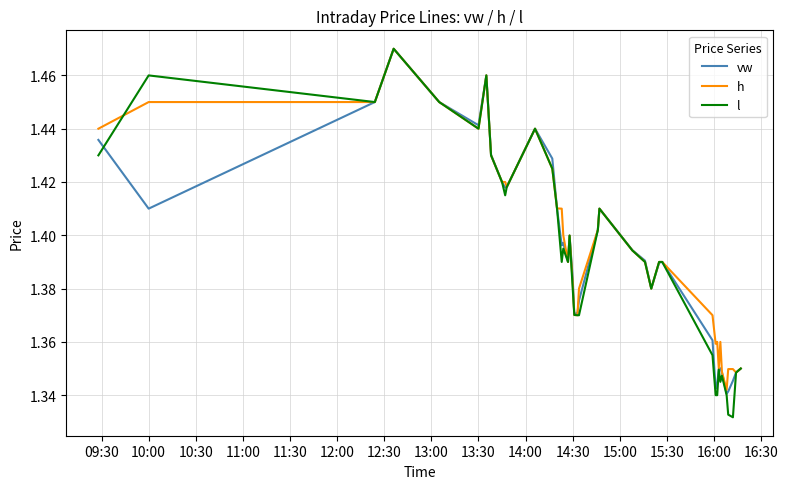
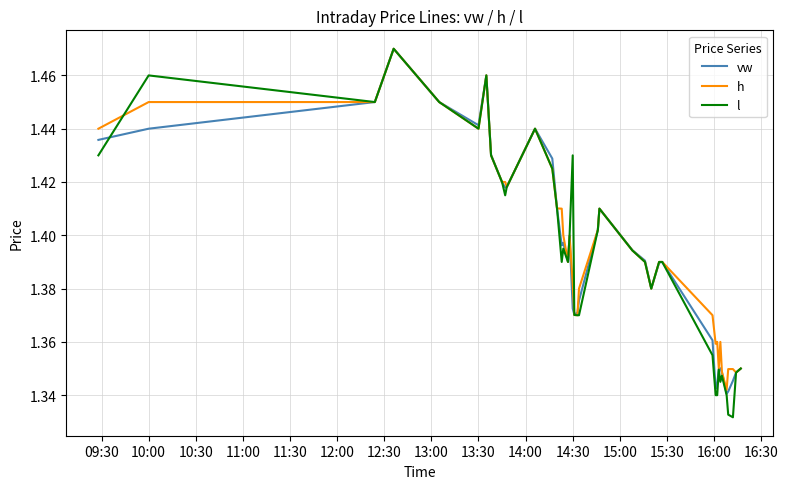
vw, 10:00: 1.41 -> 1.44
vw, 14:30: 1.384 -> 1.373
l, 14:30: 1.38 -> 1.43
